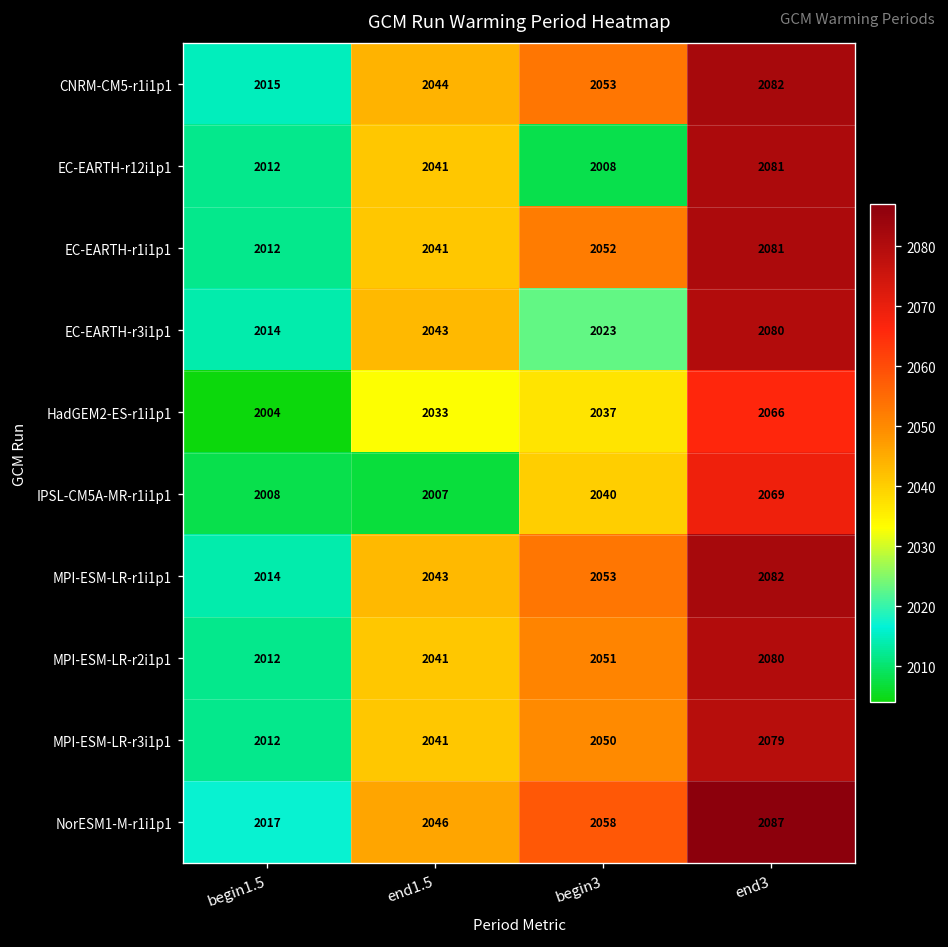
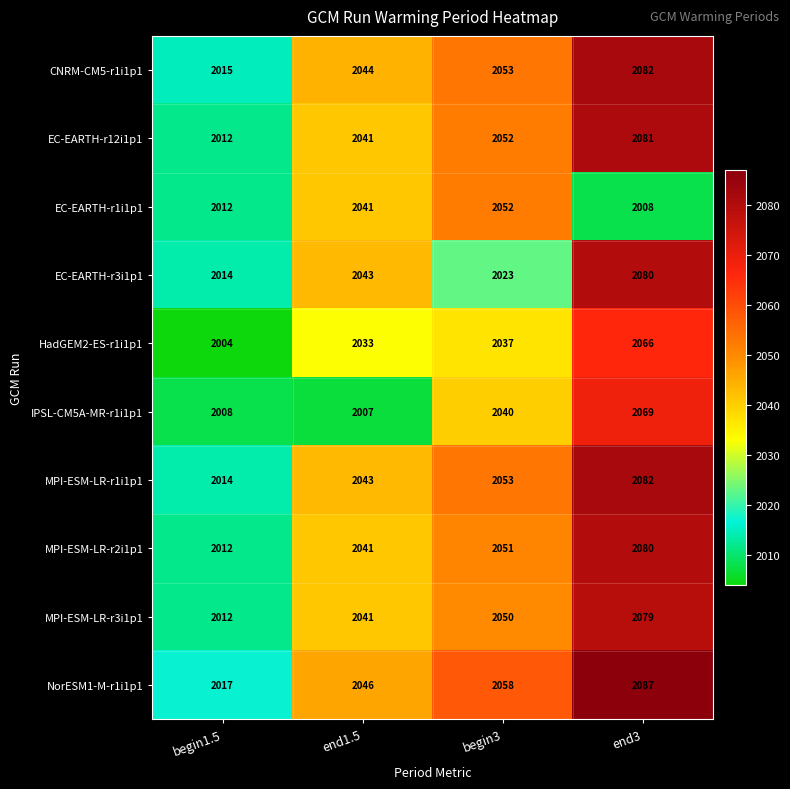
EC-EARTH-r12i1p1, begin3: 2008 -> 2052
EC-EARTH-r1i1p1, end3: 2081 -> 2008
